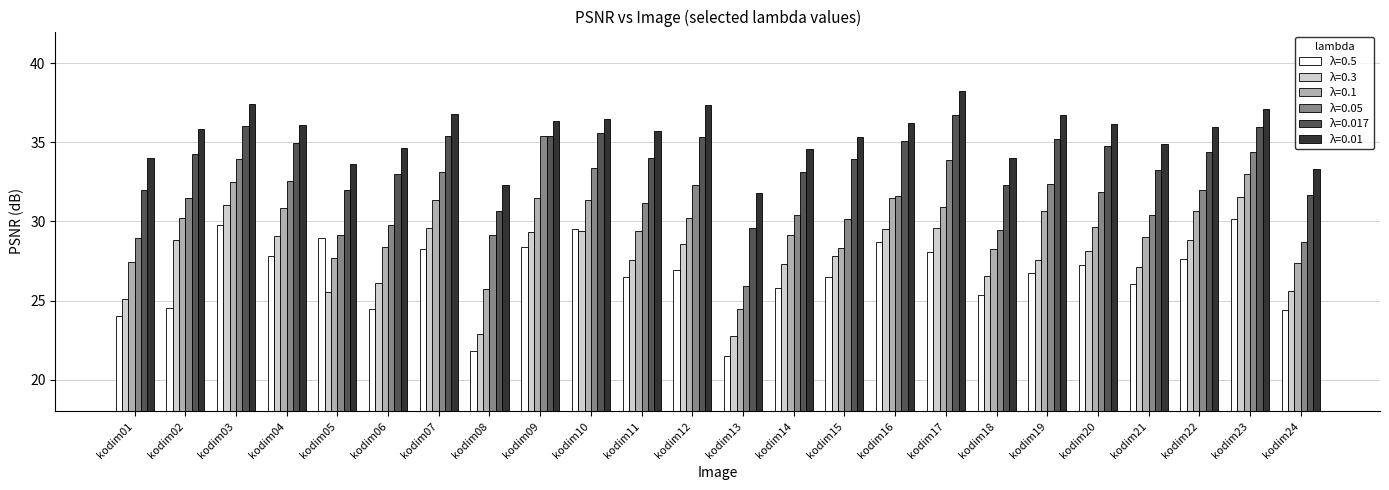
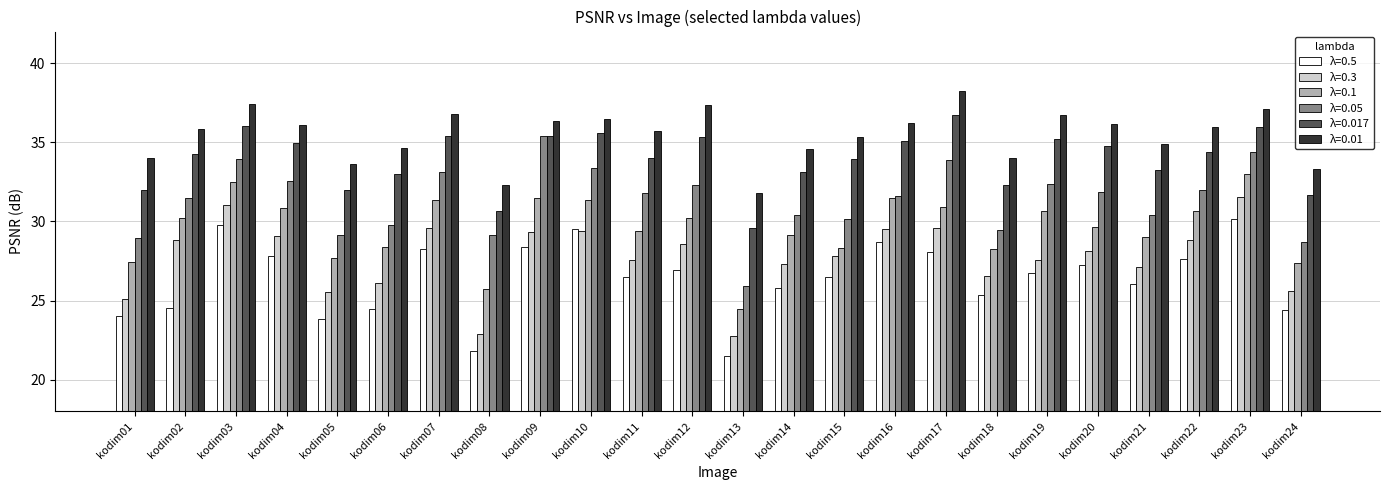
λ=0.5, kodim05: 29.0 -> 23.8
λ=0.05, kodim11: 31.2 -> 31.8
